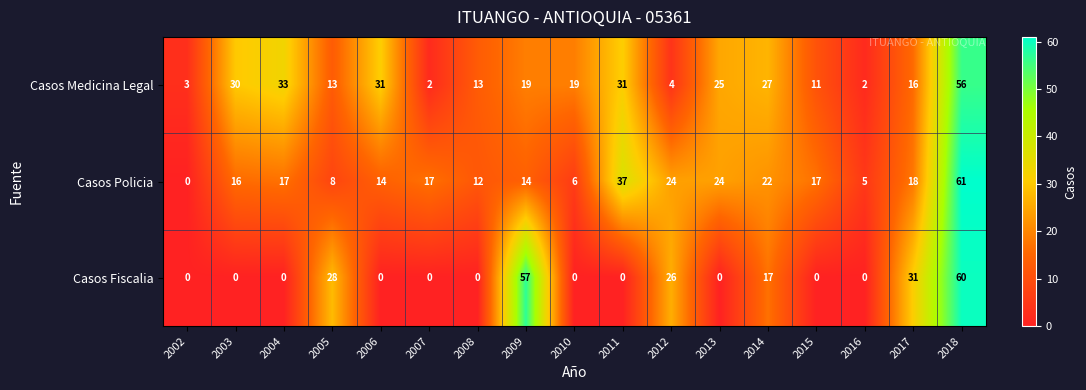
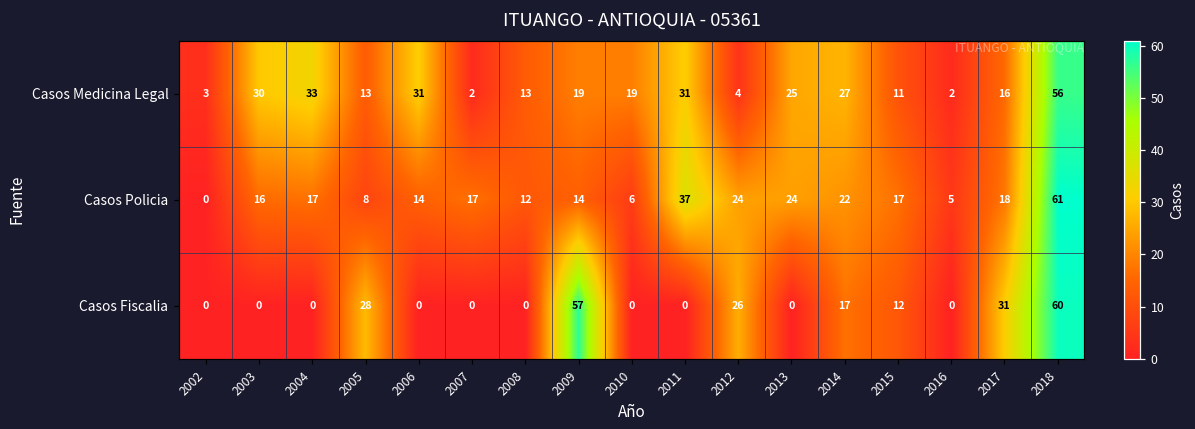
Casos Fiscalia, 2015: 0 -> 12
